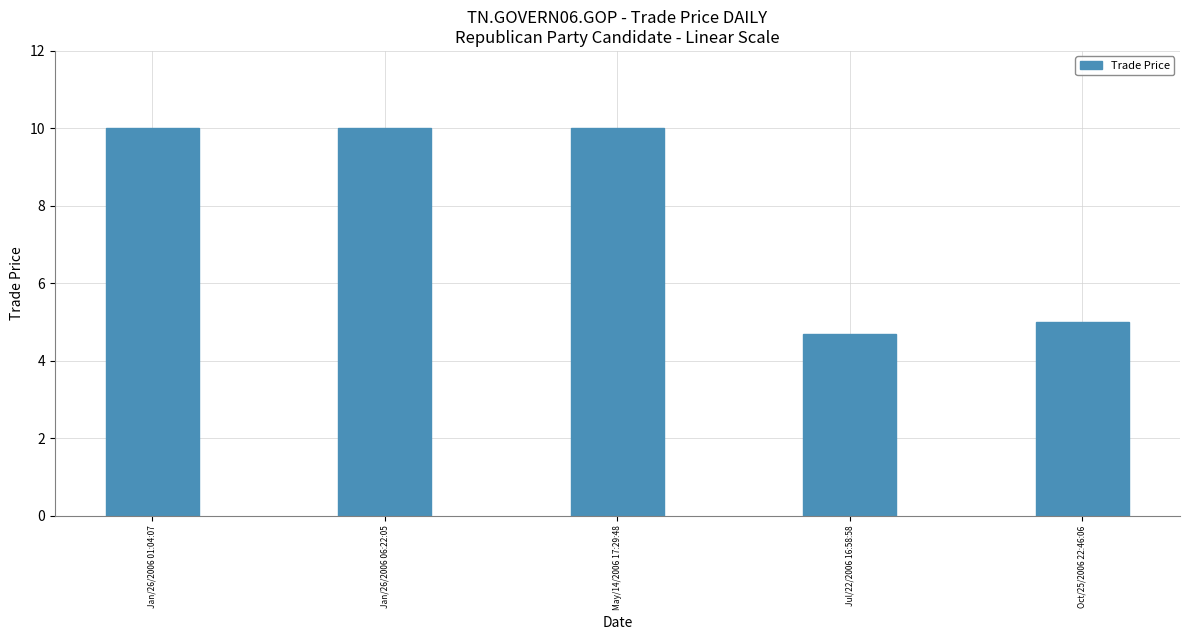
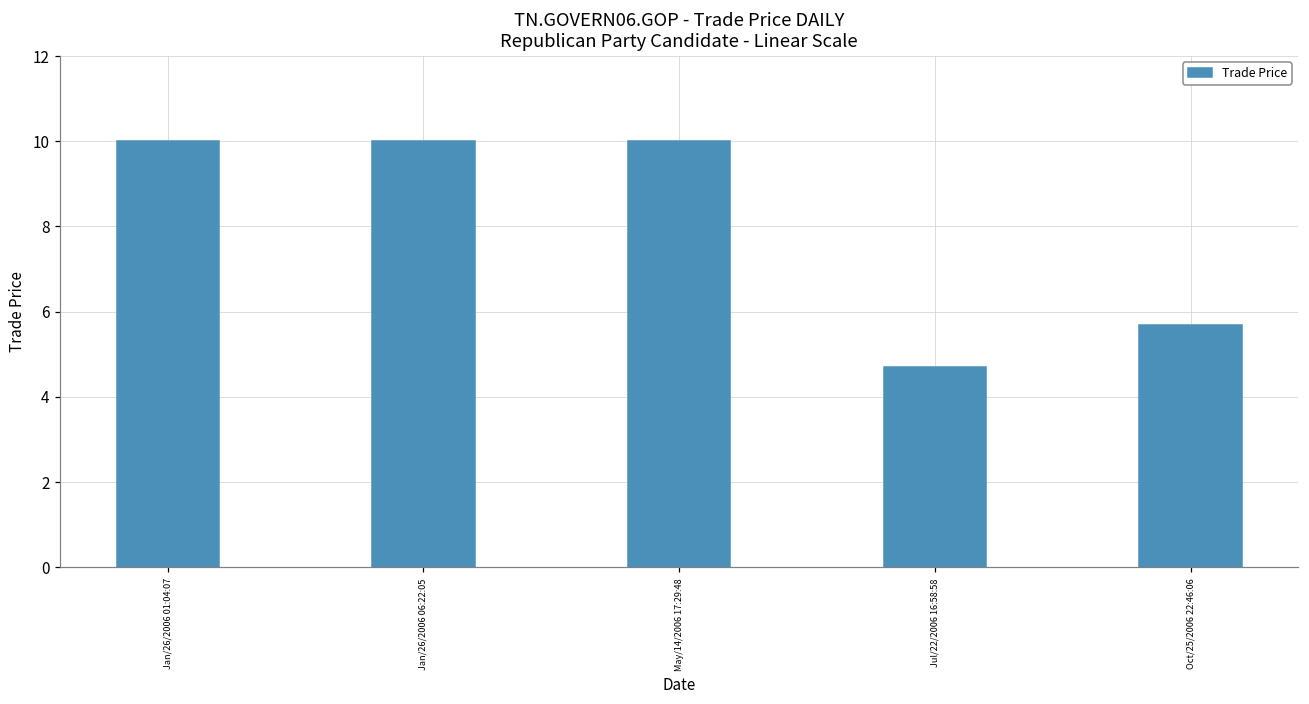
Oct/25/2006 22:46:06: 5.0 -> 5.7
